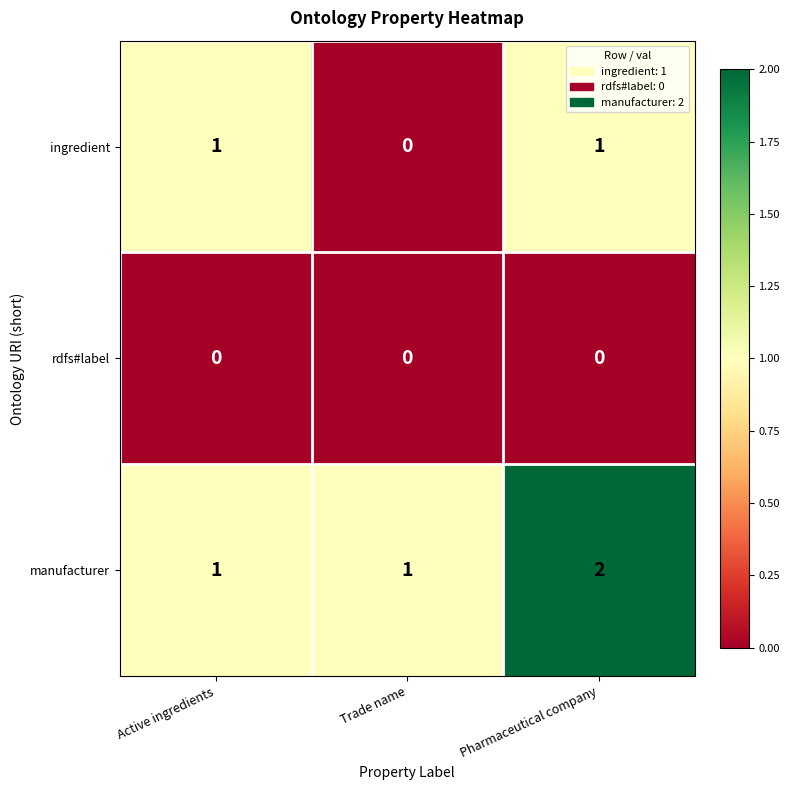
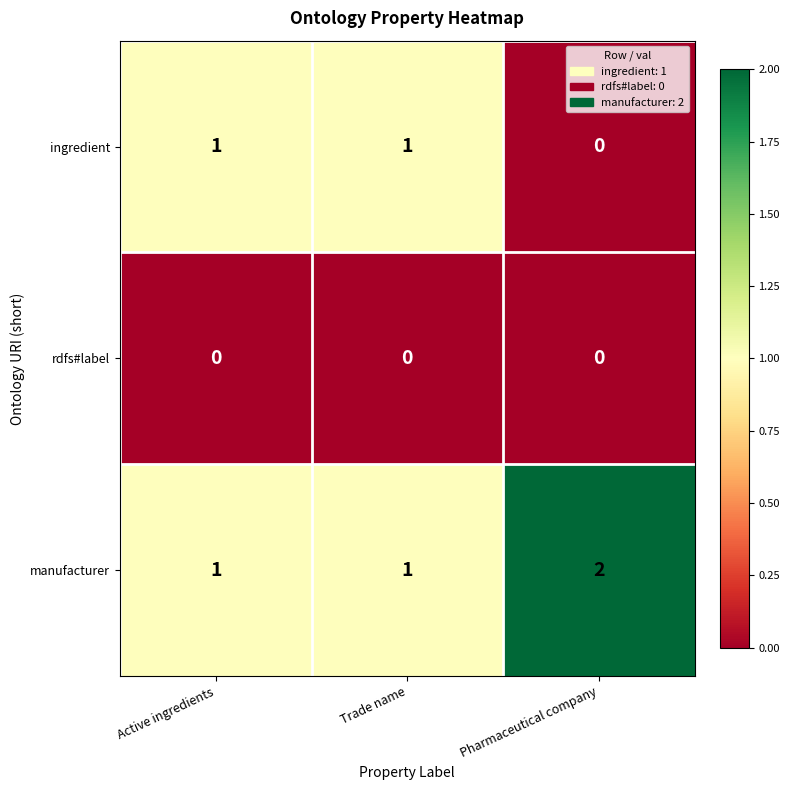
ingredient, Trade name: 0 -> 1
ingredient, Pharmaceutical company: 1 -> 0
